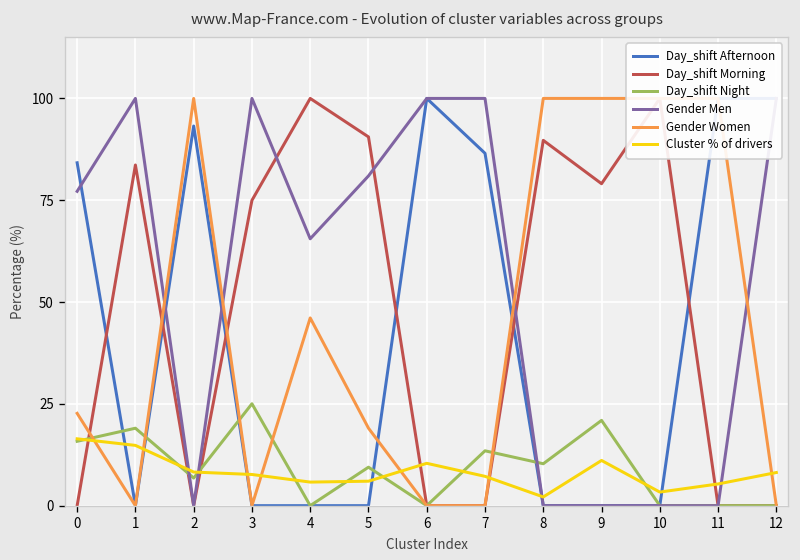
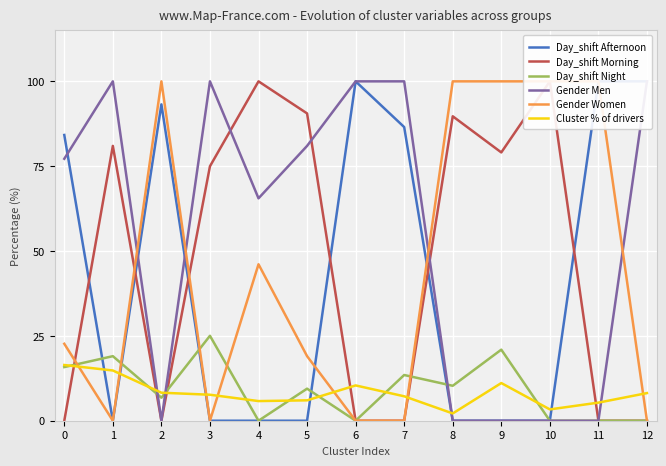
Day_shift Morning, 1: 84 -> 81
